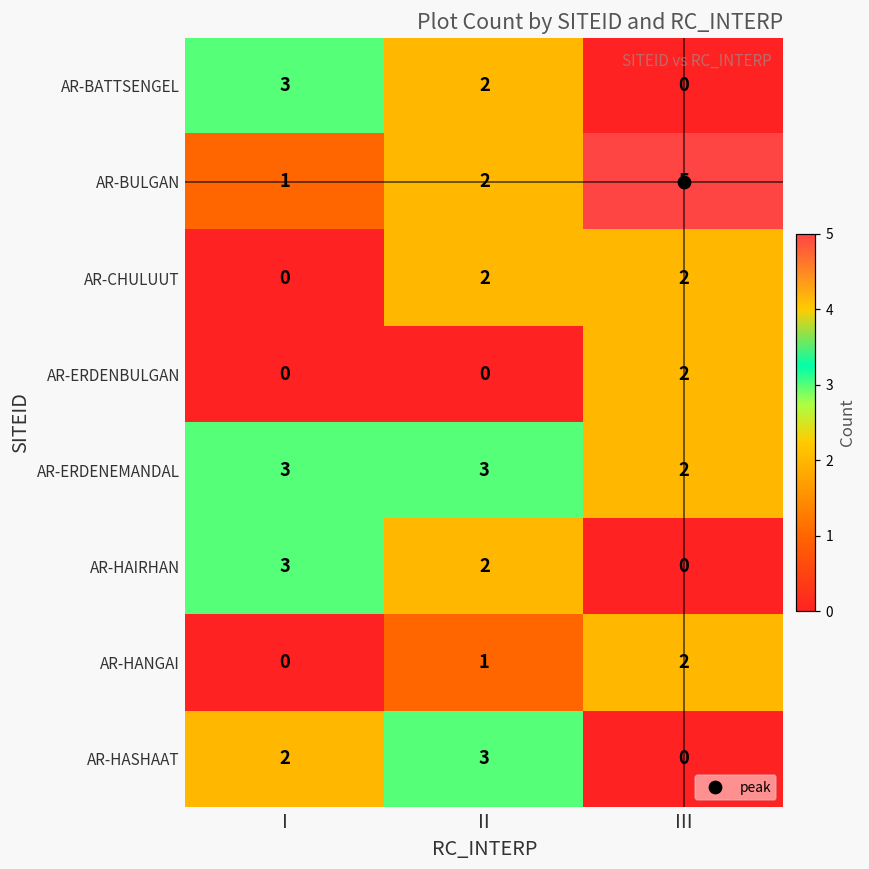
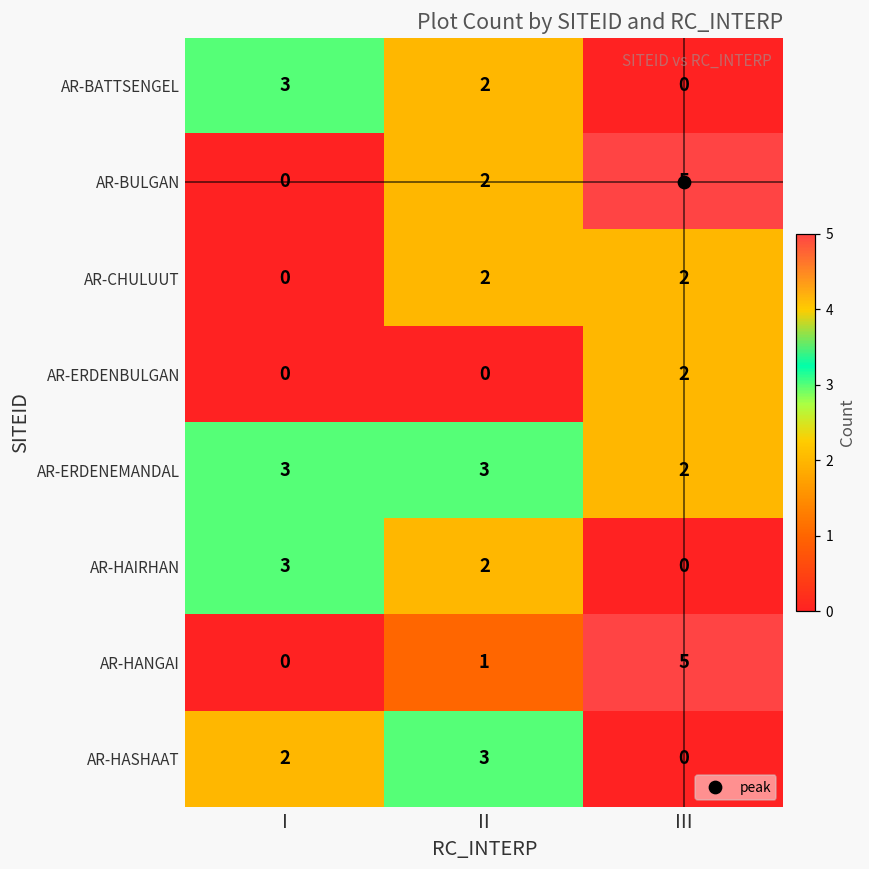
AR-BULGAN, I: 1 -> 0
AR-HANGAI, III: 2 -> 5
